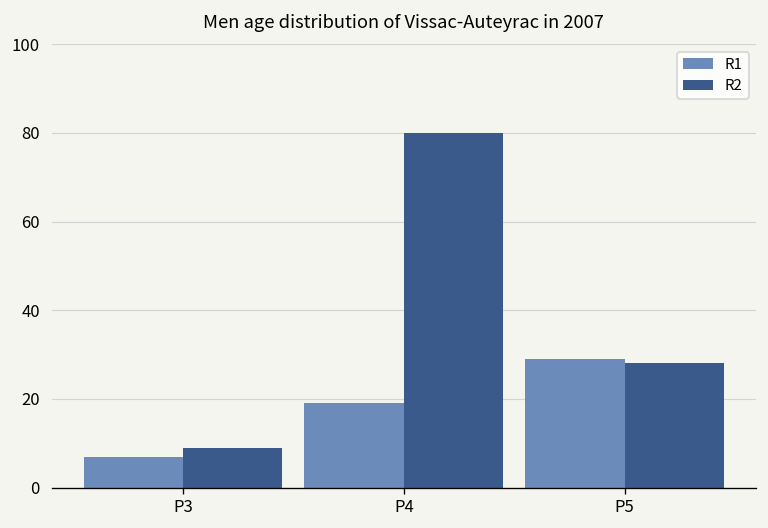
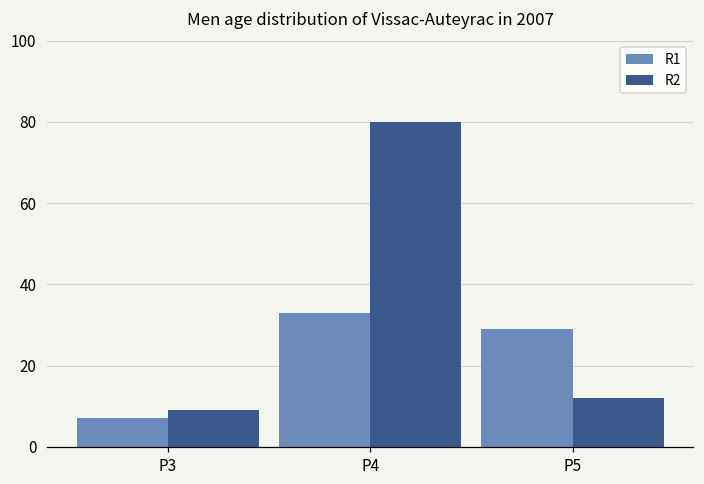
R1, P4: 19 -> 33
R2, P5: 28 -> 12
